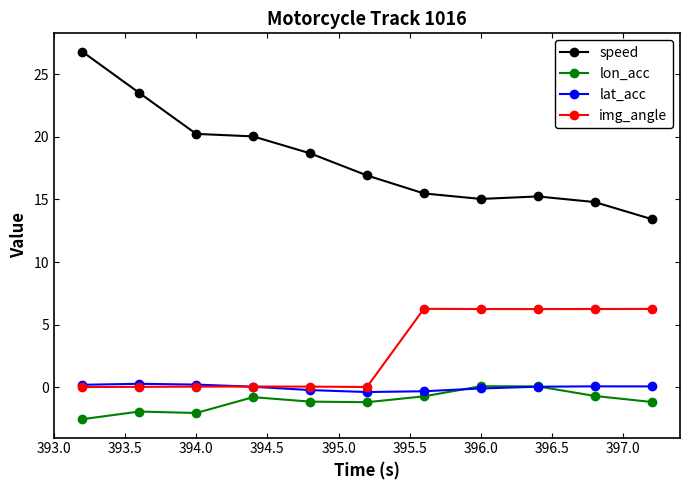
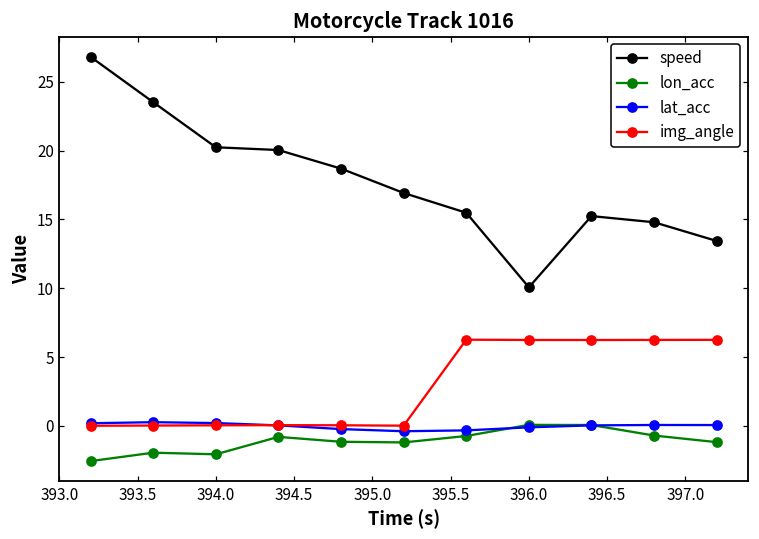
speed, 396.0: 15.0 -> 10.1
